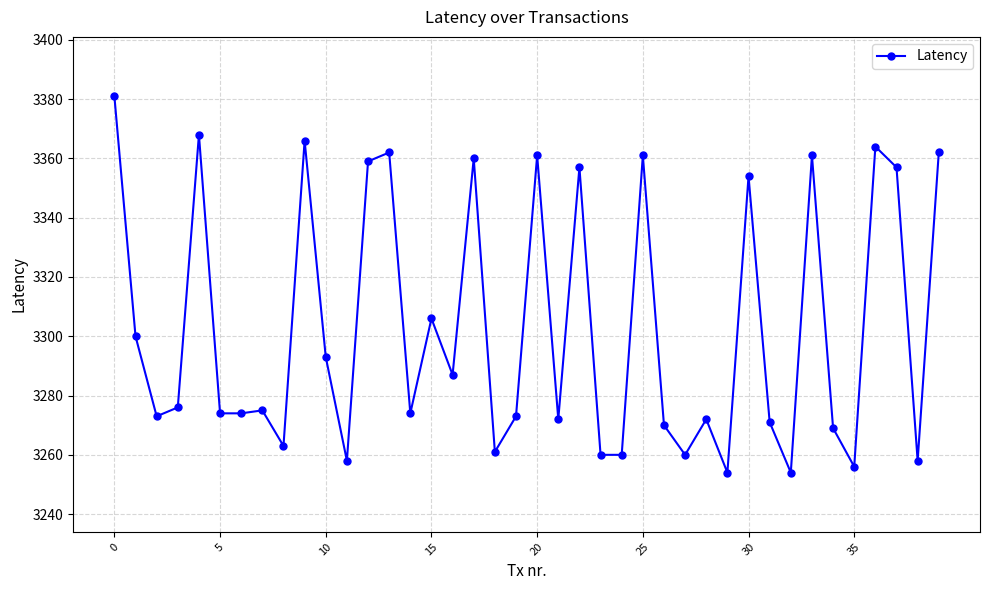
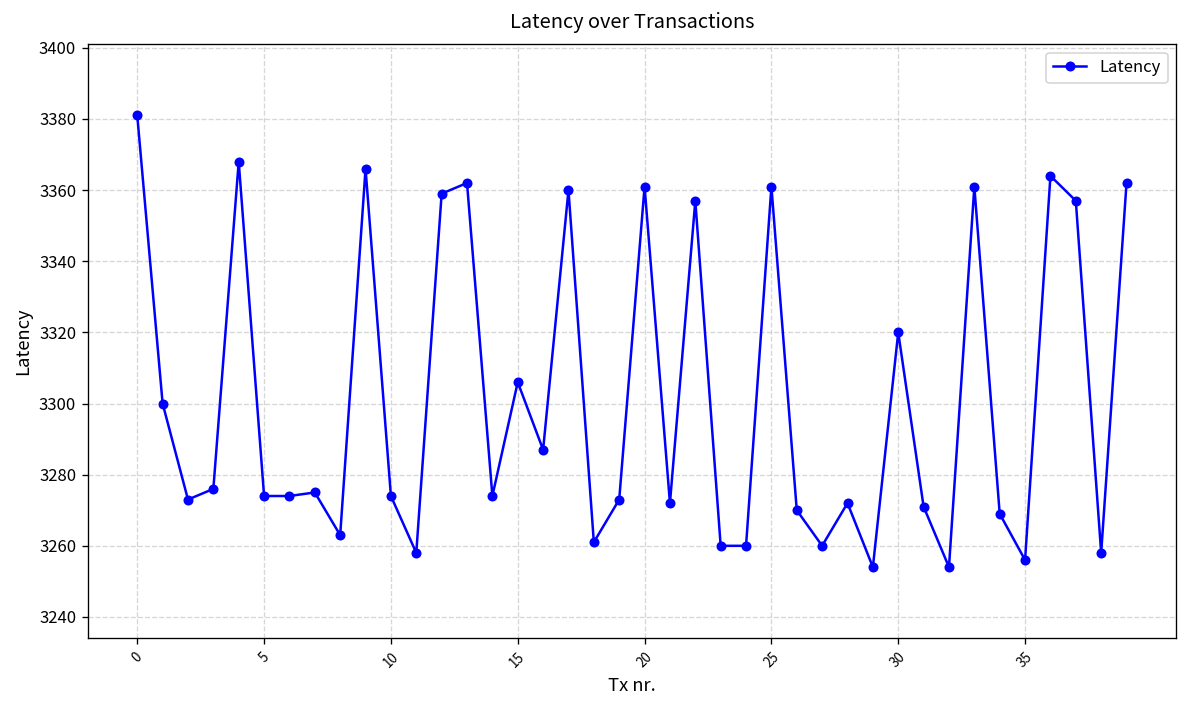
10: 3293 -> 3274
30: 3354 -> 3320
